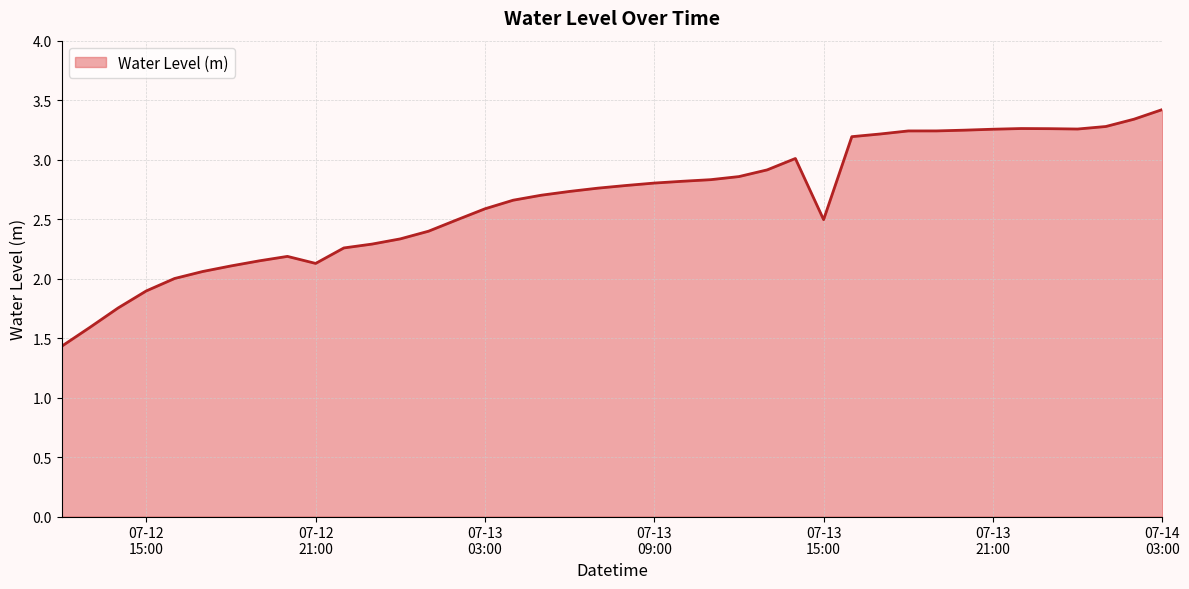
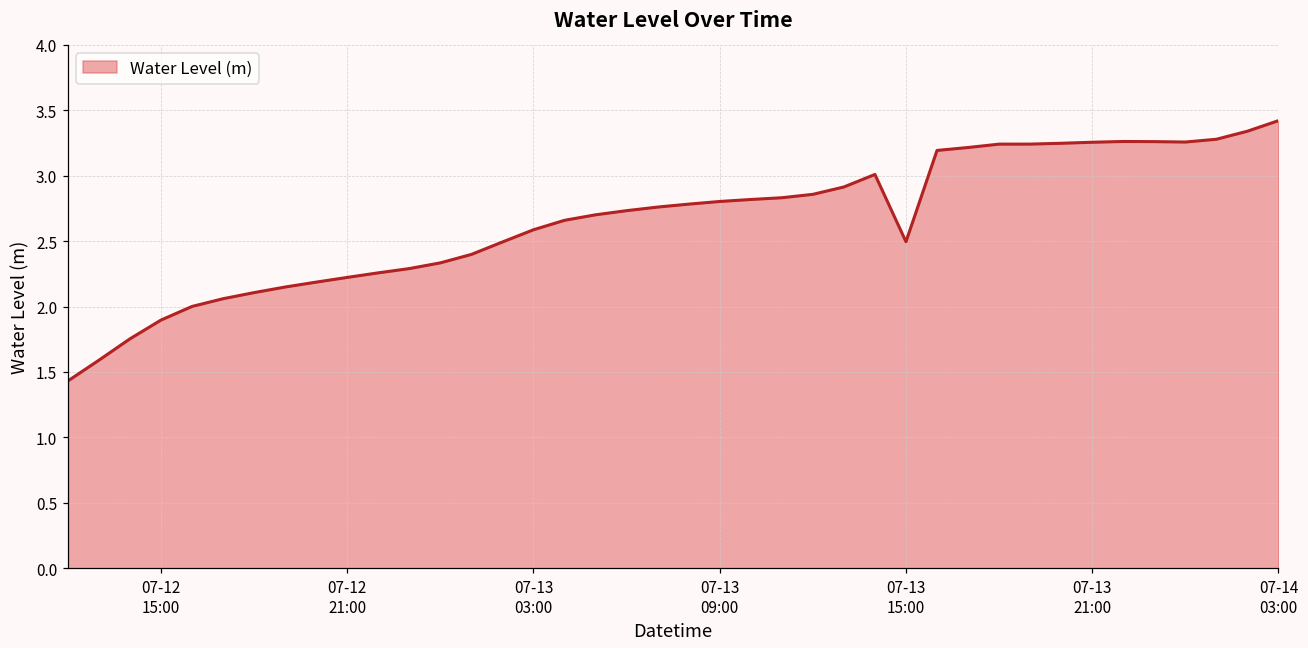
07-12 21:00: 2.13 -> 2.22
